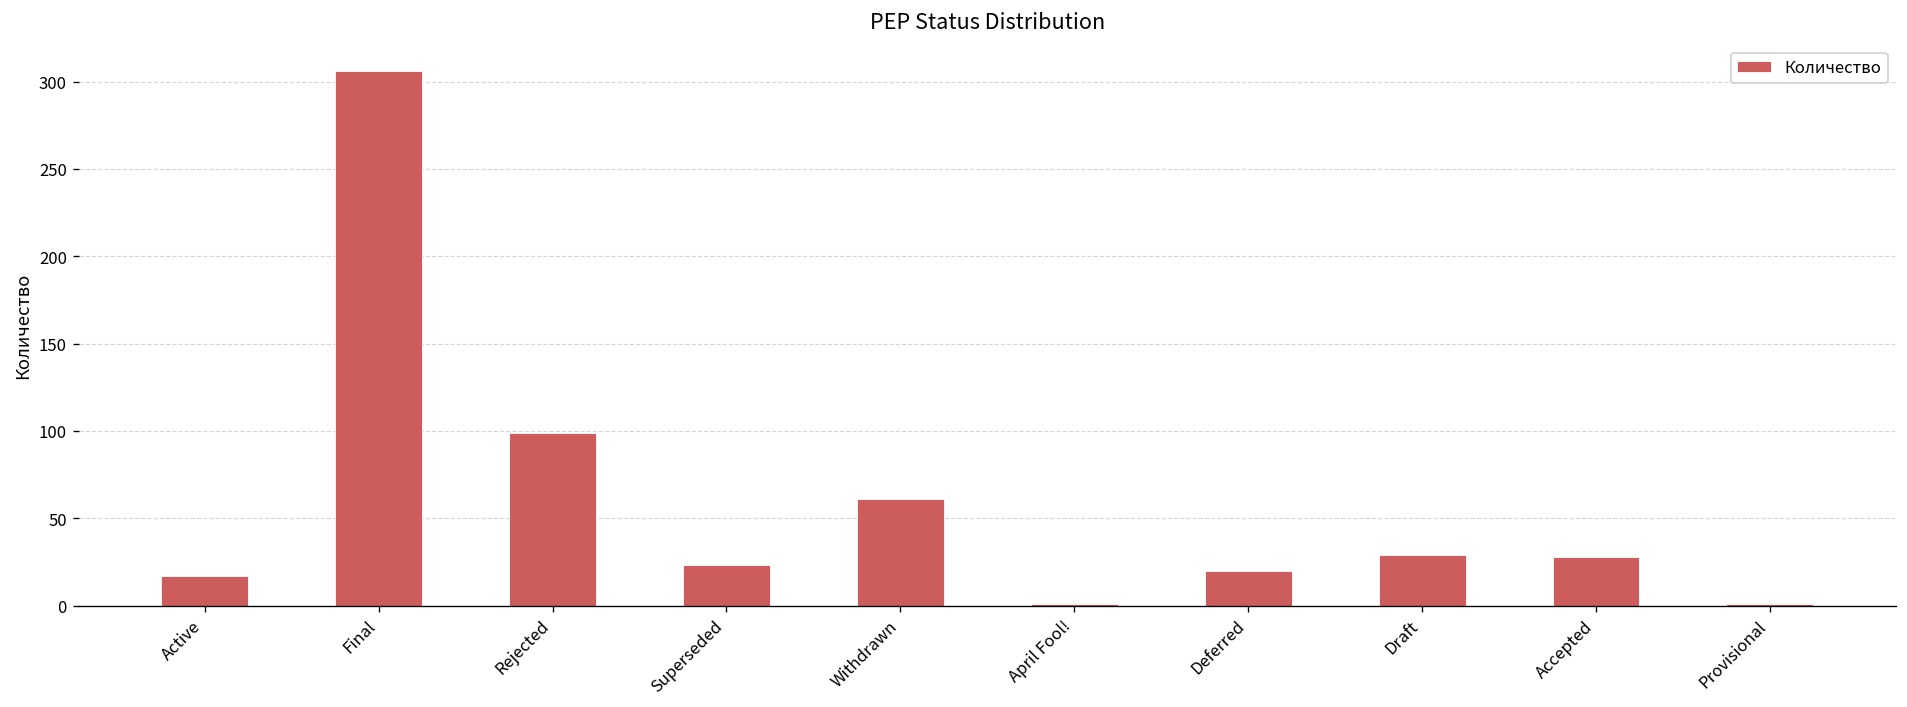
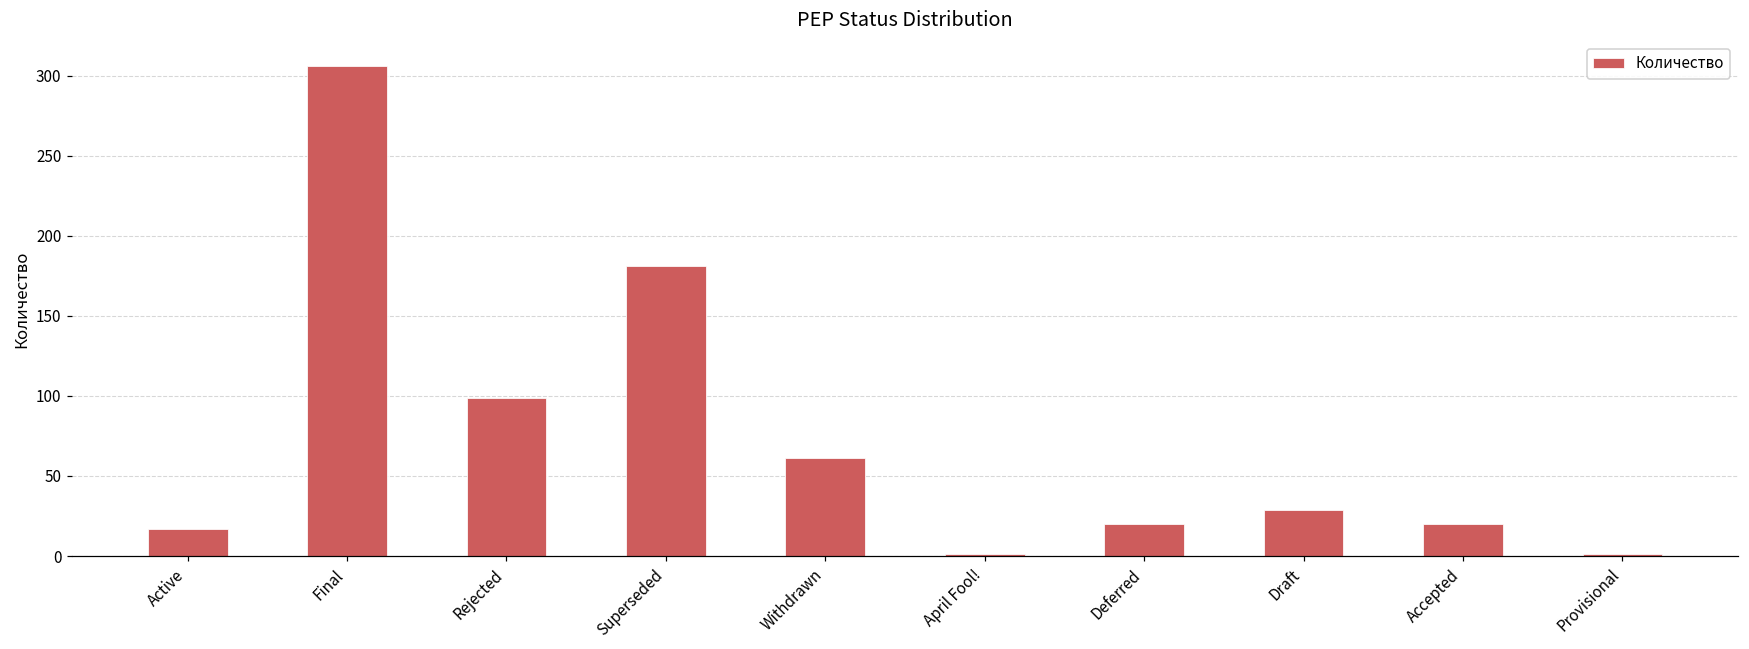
Superseded: 23 -> 181
Accepted: 28 -> 20
